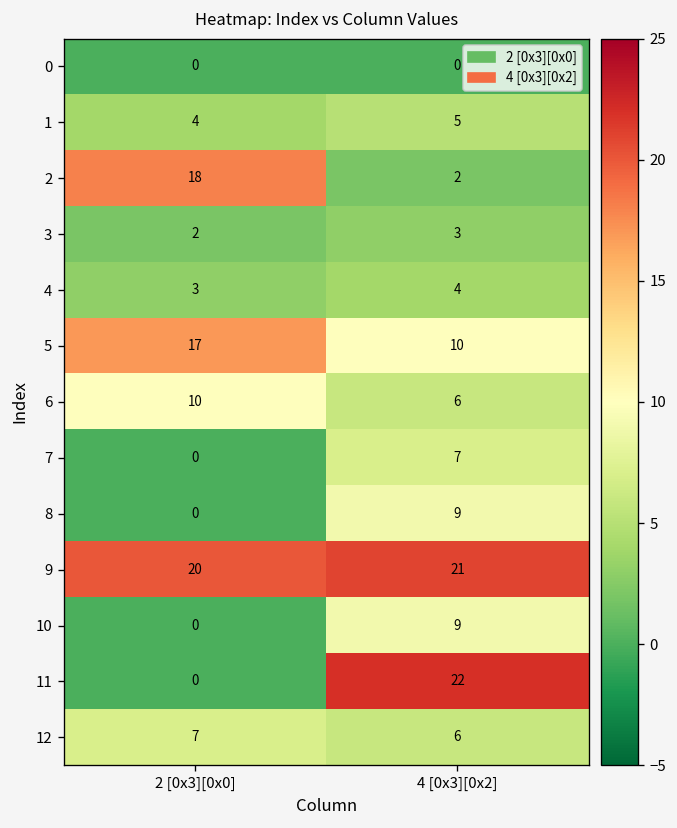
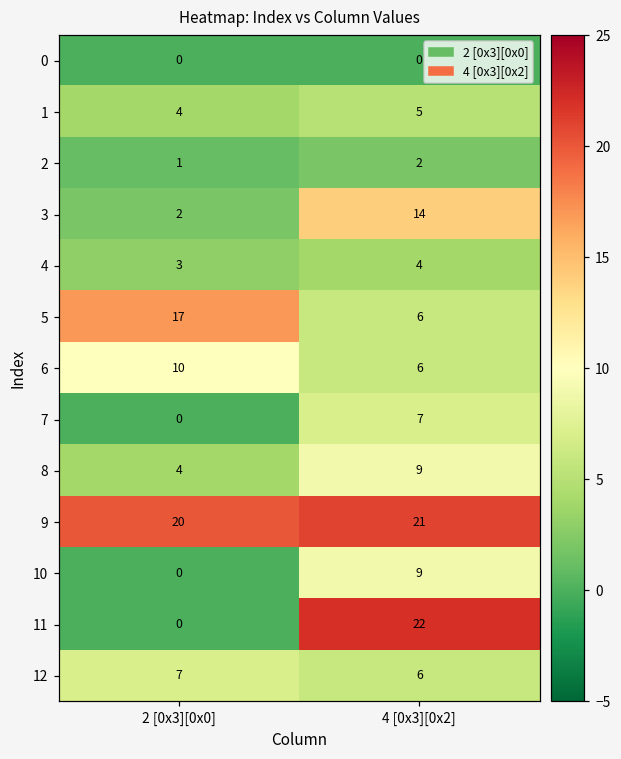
2, 2 [0x3][0x0]: 18 -> 1
3, 4 [0x3][0x2]: 3 -> 14
5, 4 [0x3][0x2]: 10 -> 6
8, 2 [0x3][0x0]: 0 -> 4
